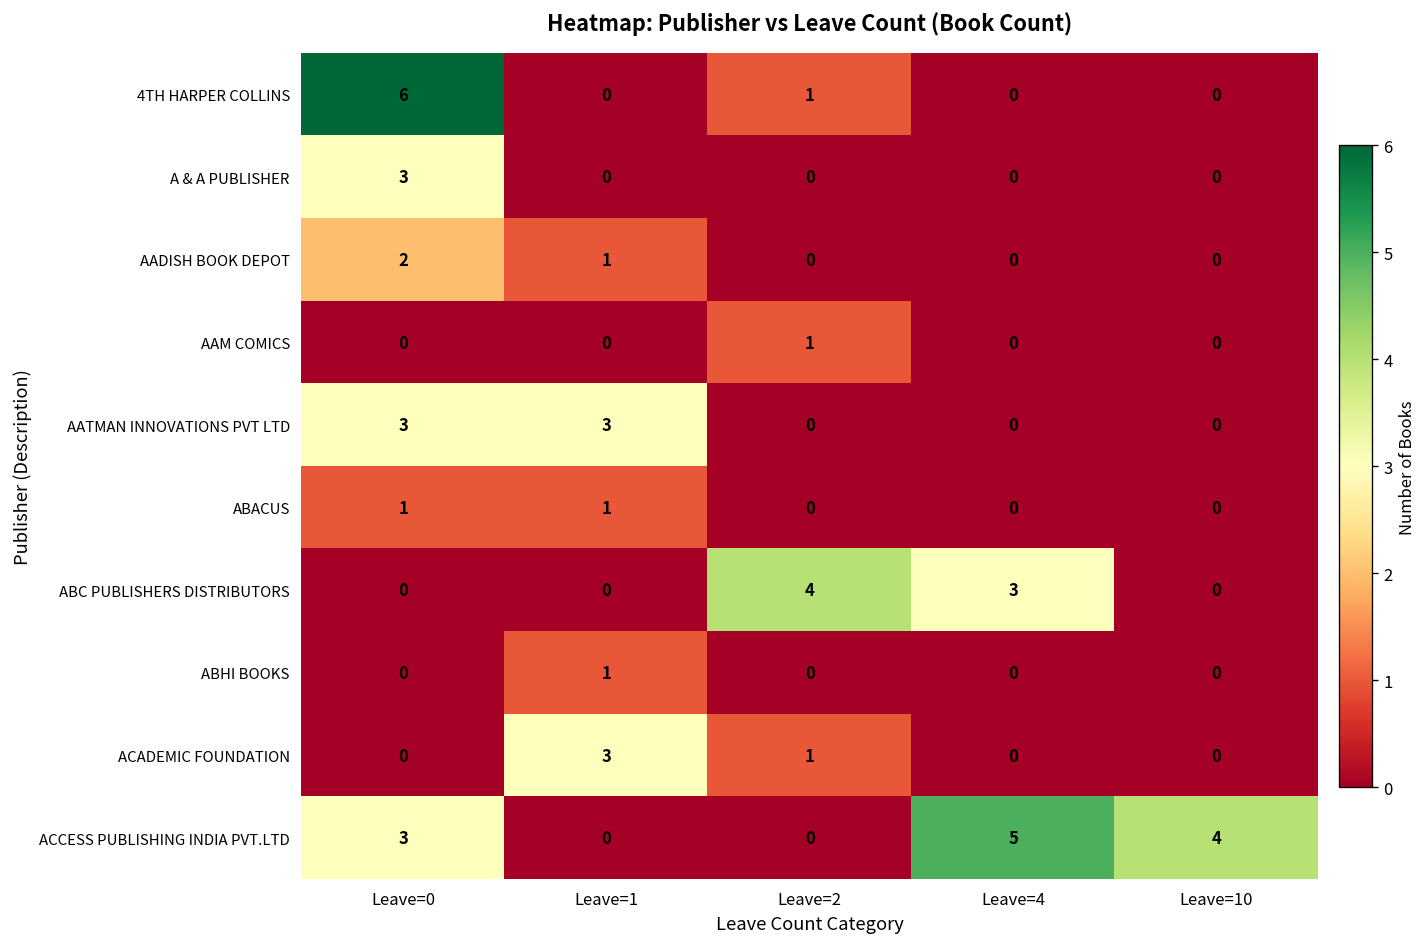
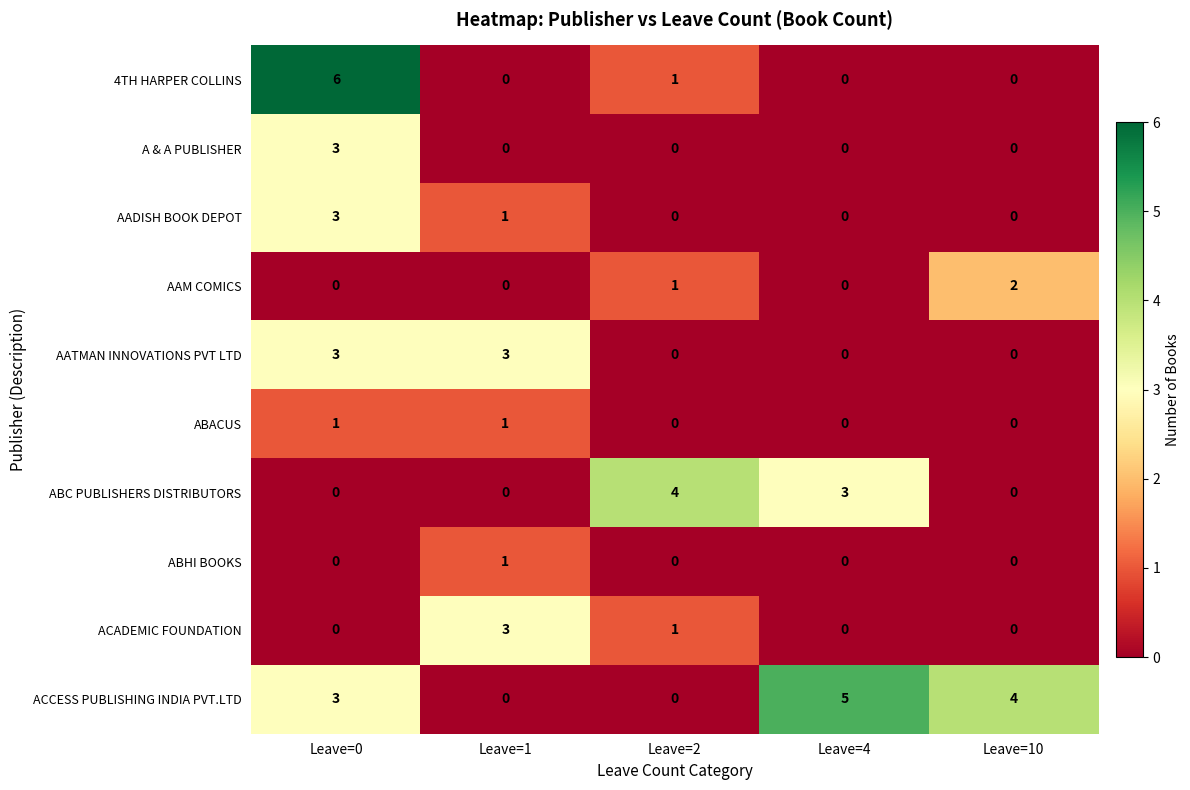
AADISH BOOK DEPOT, Leave=0: 2 -> 3
AAM COMICS, Leave=10: 0 -> 2
